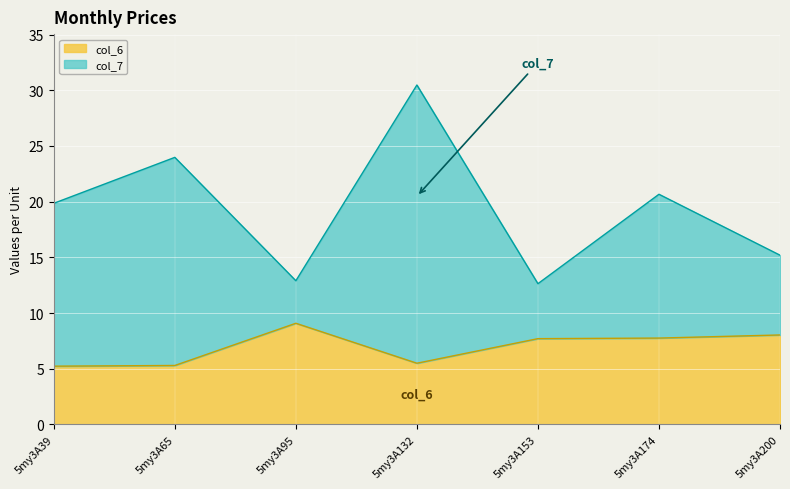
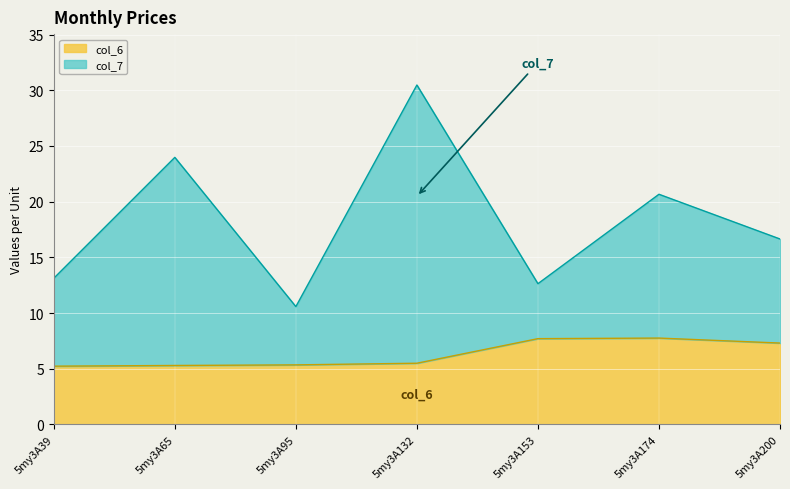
col_7, 5my3A39: 14.6 -> 7.9
col_6, 5my3A95: 9.1 -> 5.3
col_7, 5my3A95: 3.8 -> 5.2
col_6, 5my3A200: 8.0 -> 7.3
col_7, 5my3A200: 7.2 -> 9.3
